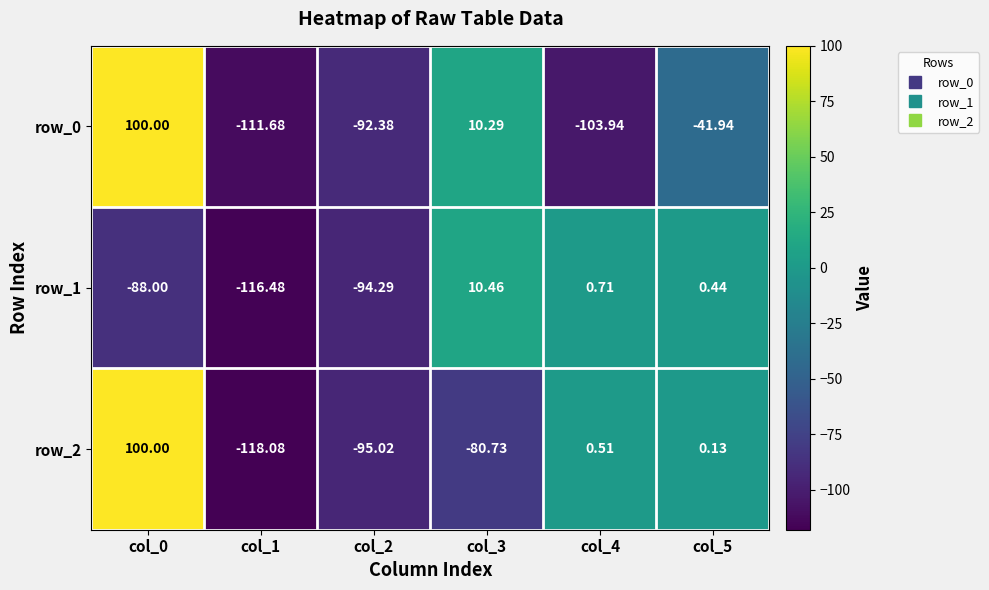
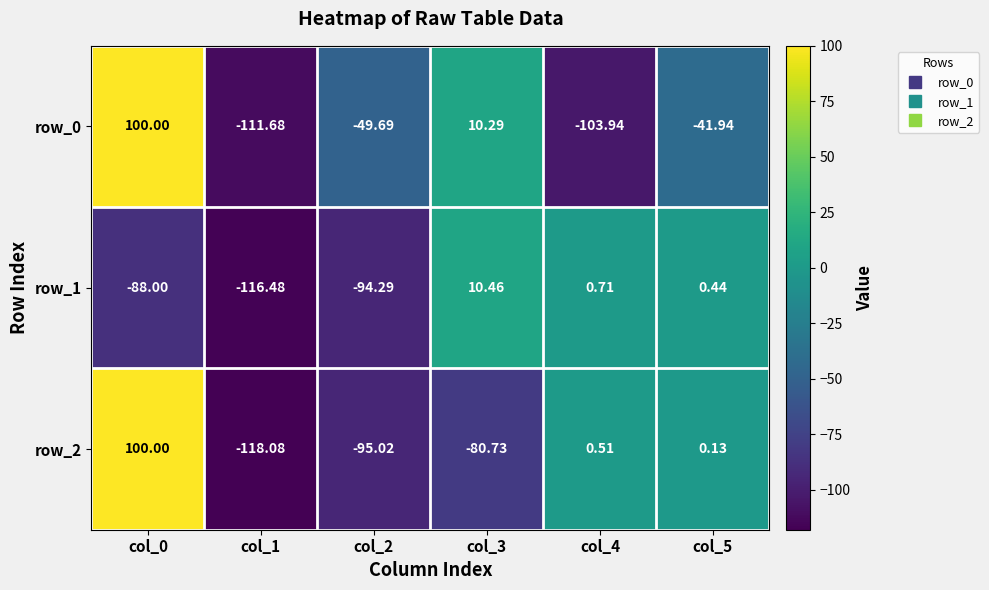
row_0, col_2: -92.38 -> -49.69
